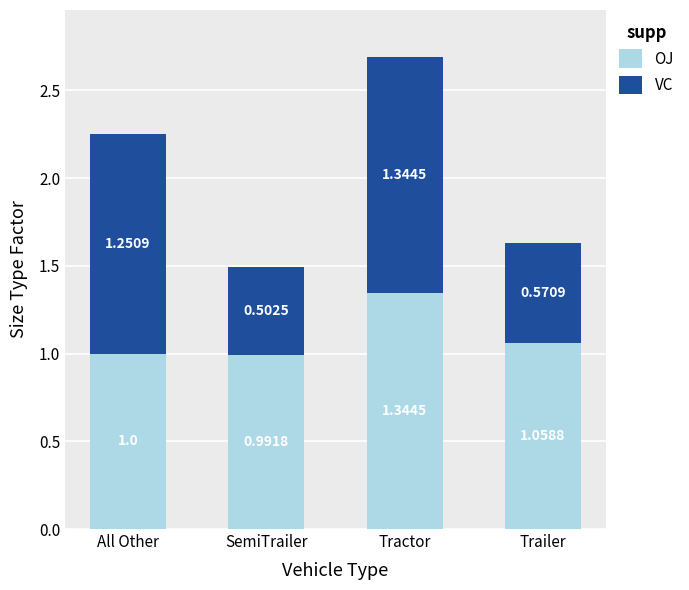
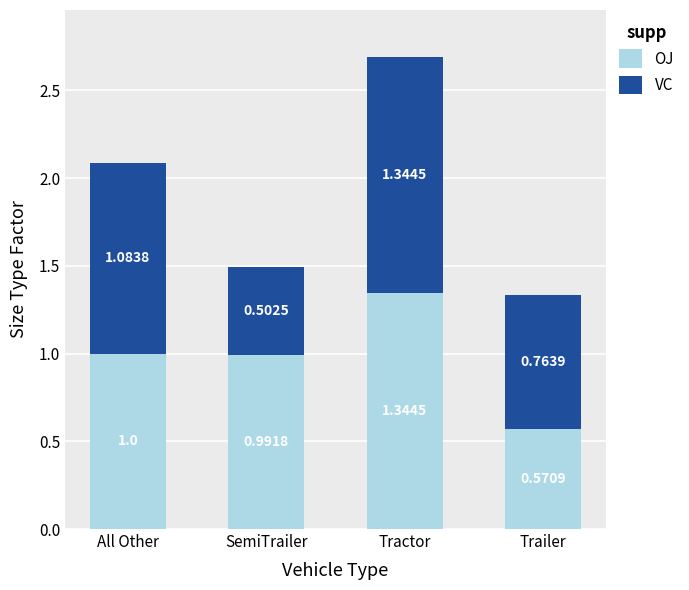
VC, All Other: 1.2509 -> 1.0838
OJ, Trailer: 1.0588 -> 0.5709
VC, Trailer: 0.5709 -> 0.7639
